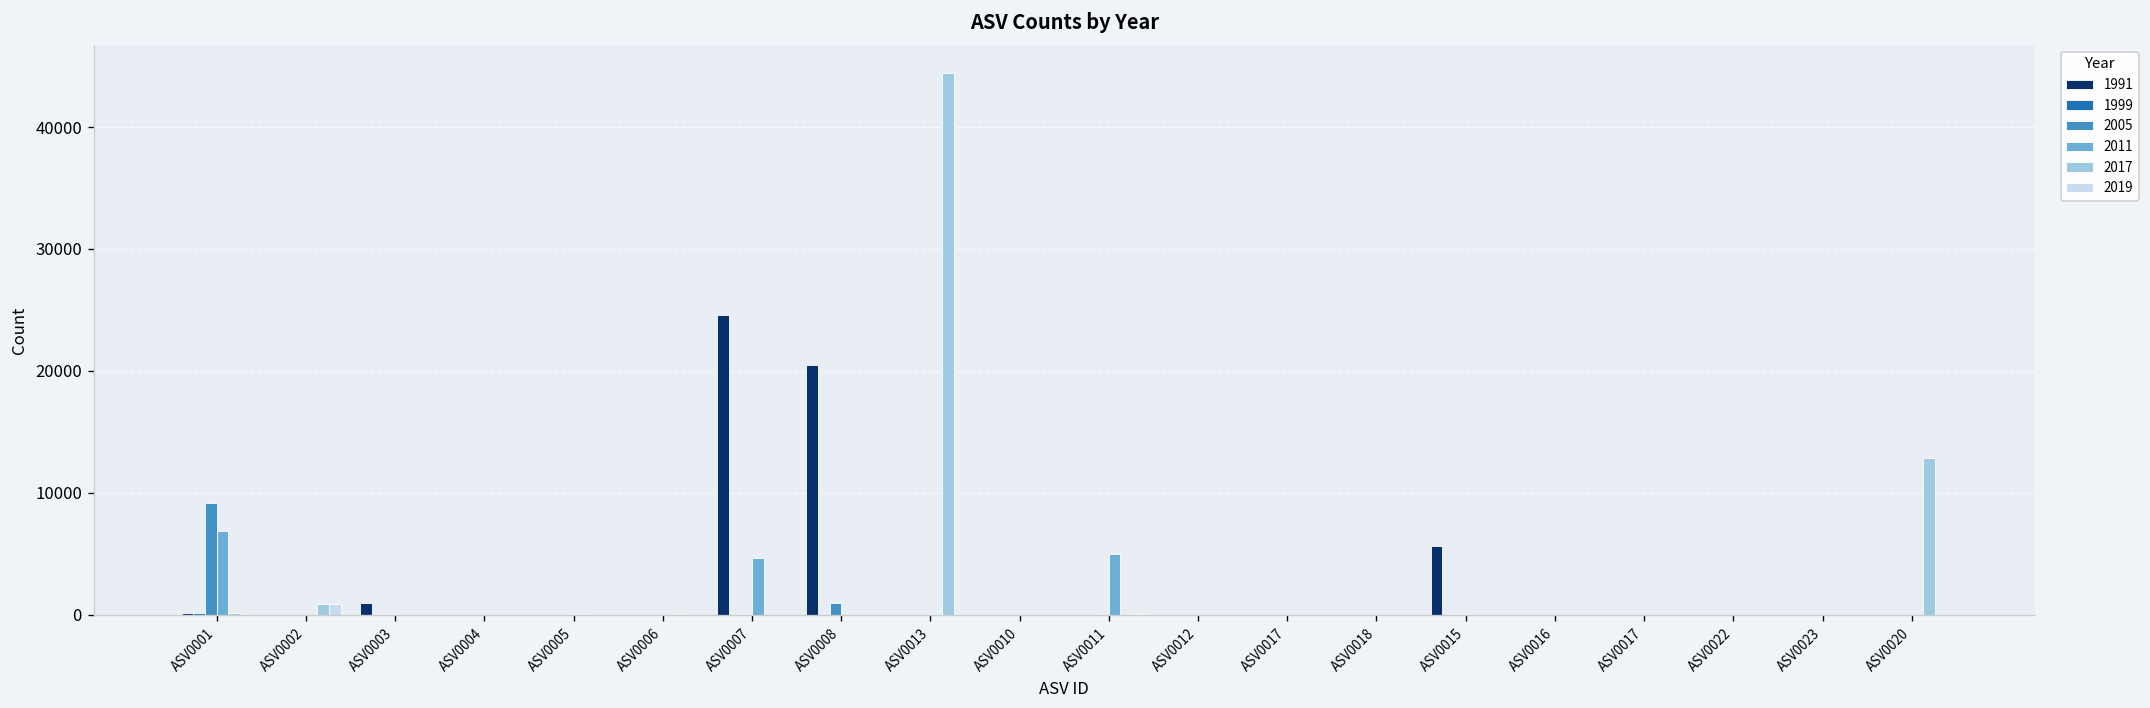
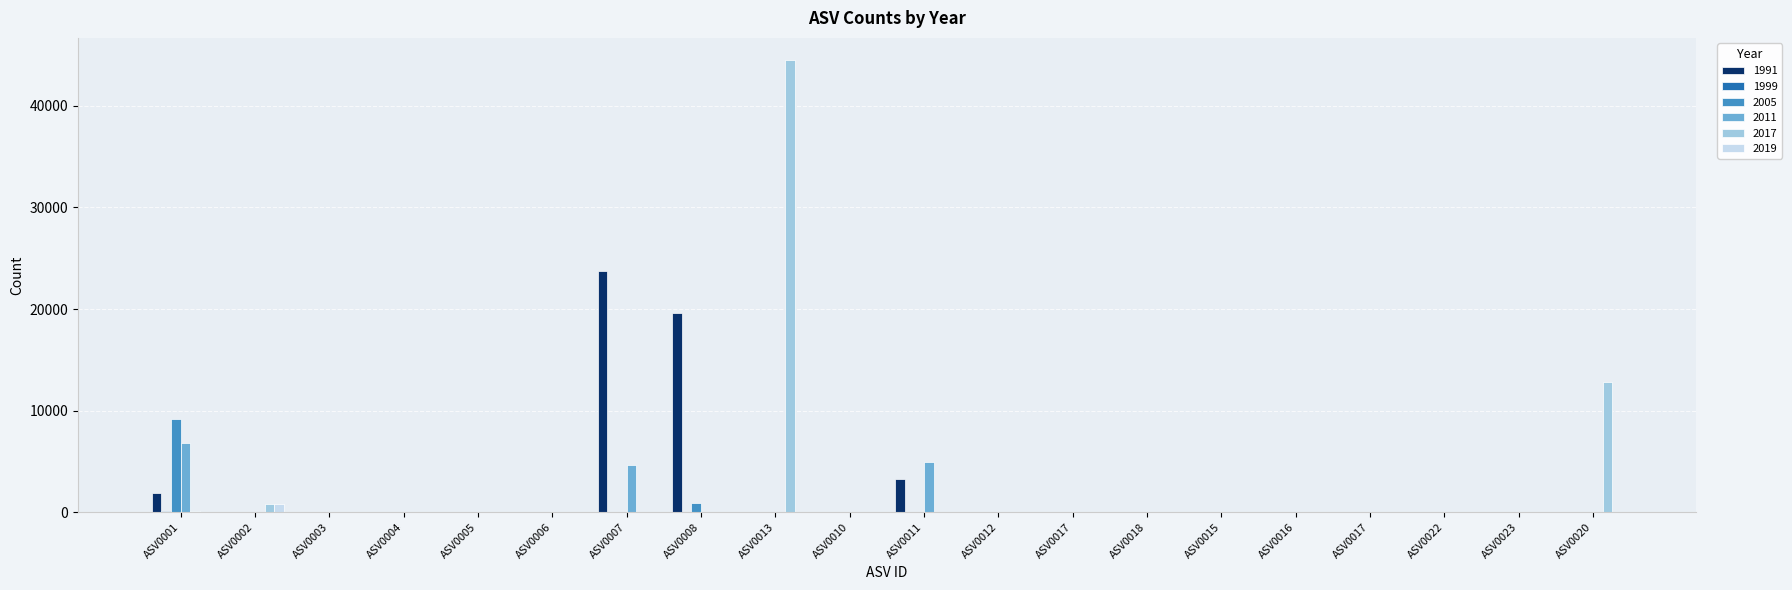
1991, ASV0001: 100 -> 1900
1991, ASV0003: 1000 -> 0
1991, ASV0007: 24600 -> 23700
1991, ASV0008: 20500 -> 19600
1991, ASV0011: 0 -> 3200
1991, ASV0015: 5600 -> 0
